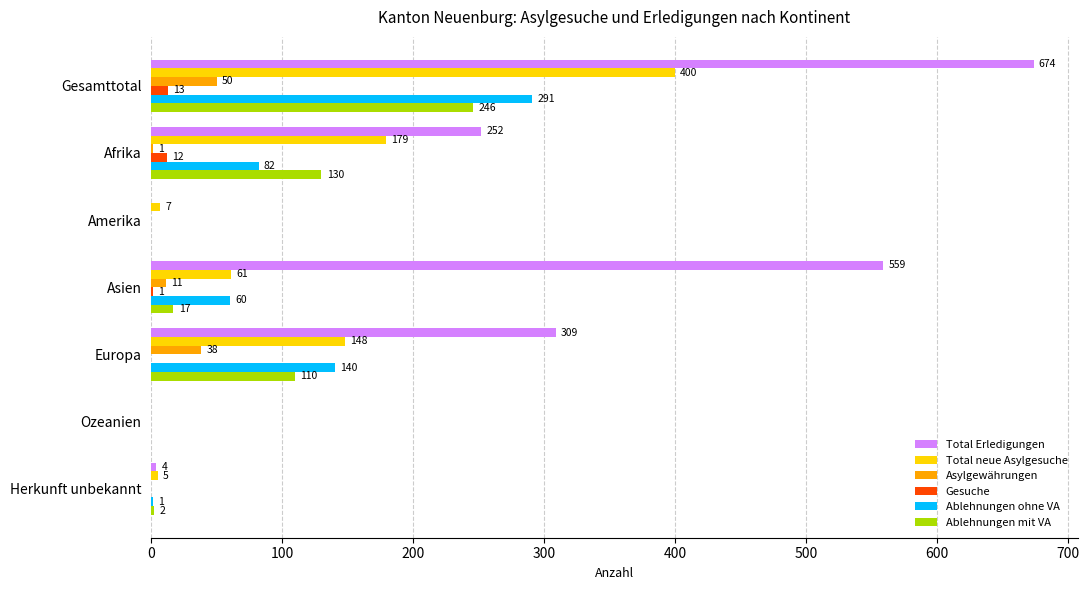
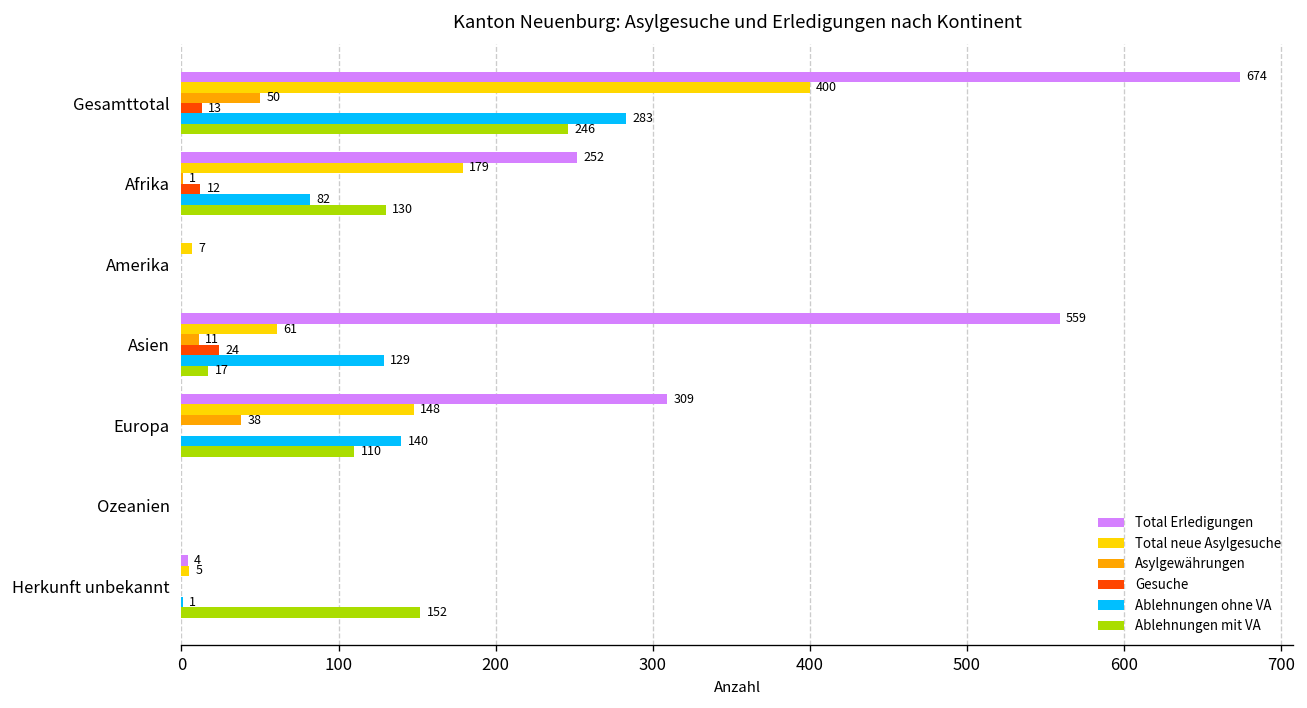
Ablehnungen ohne VA, Gesamttotal: 291 -> 283
Gesuche, Asien: 1 -> 24
Ablehnungen ohne VA, Asien: 60 -> 129
Ablehnungen mit VA, Herkunft unbekannt: 2 -> 152
